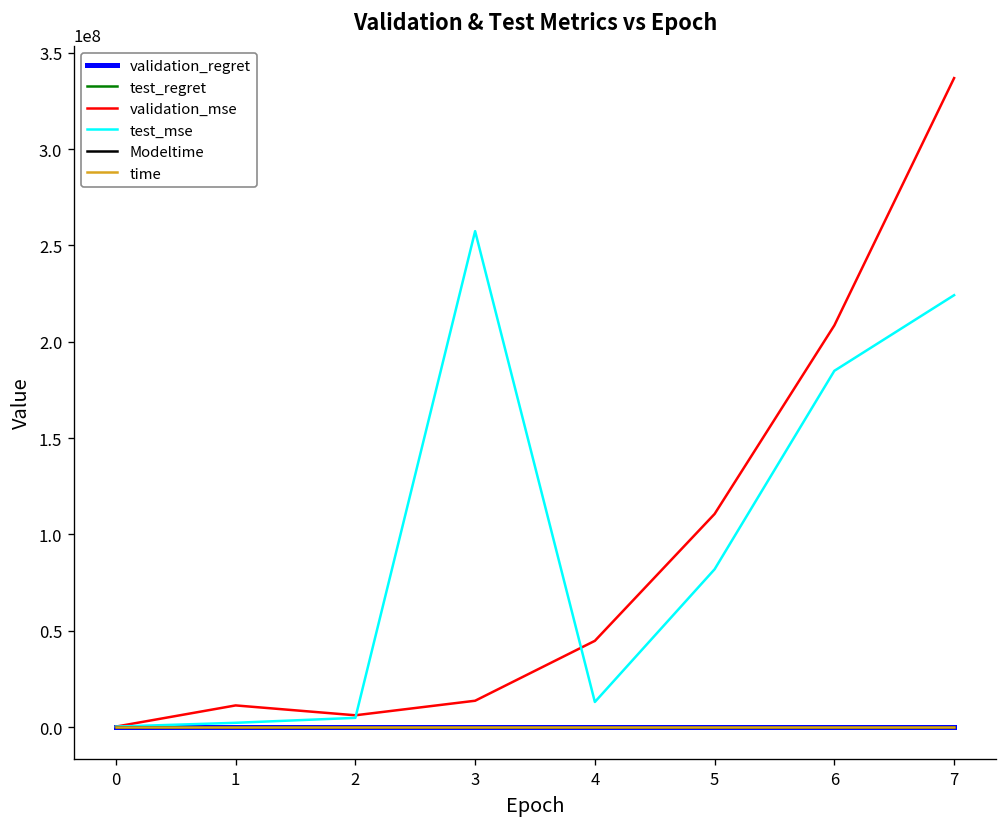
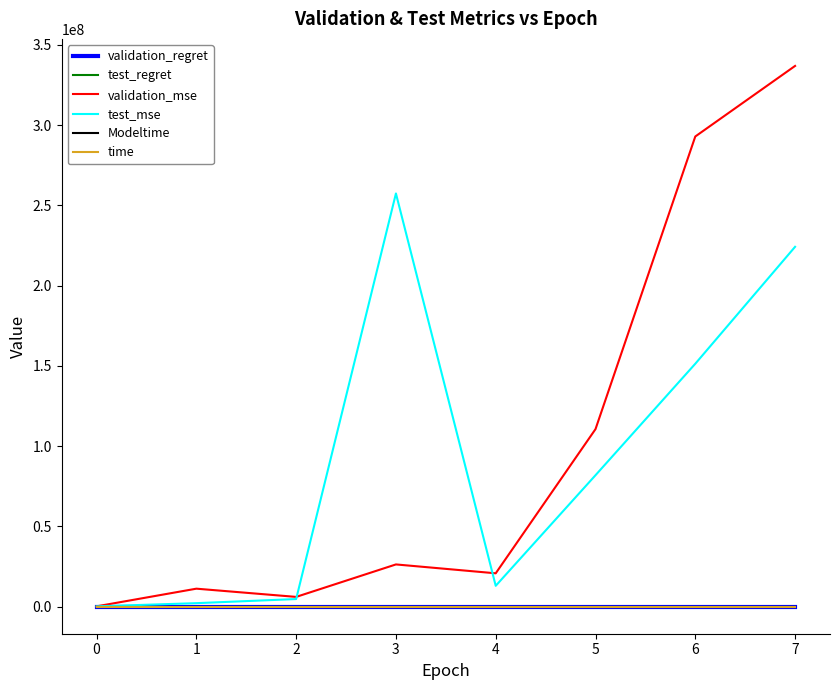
validation_mse, 3: 14000000 -> 26000000
validation_mse, 4: 45000000 -> 21000000
validation_mse, 6: 208000000 -> 293000000
test_mse, 6: 185000000 -> 151000000
